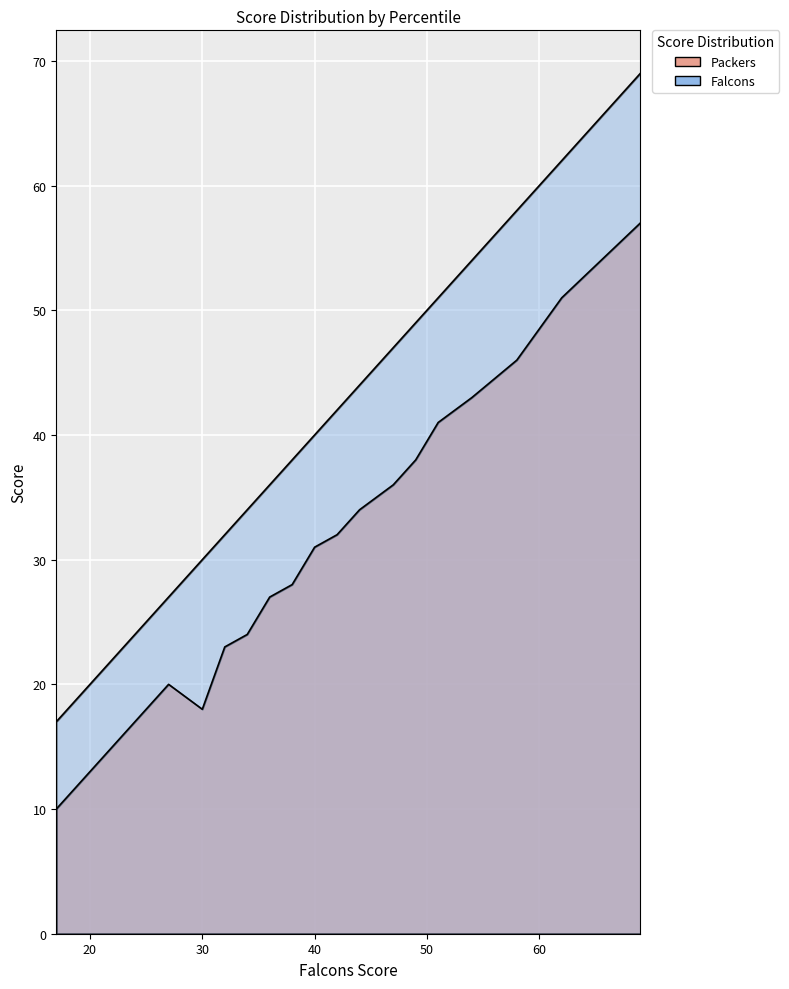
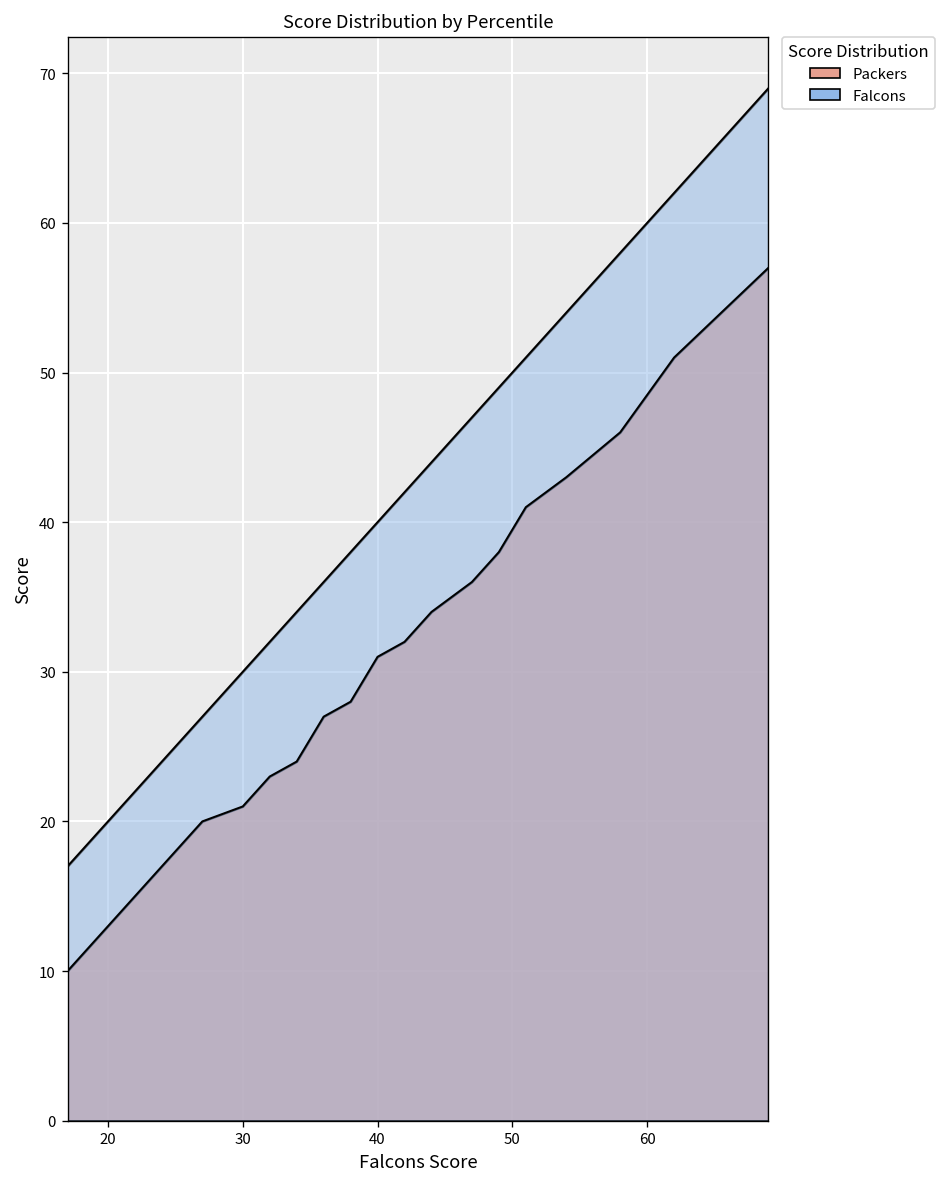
Packers, 30: 18 -> 21
